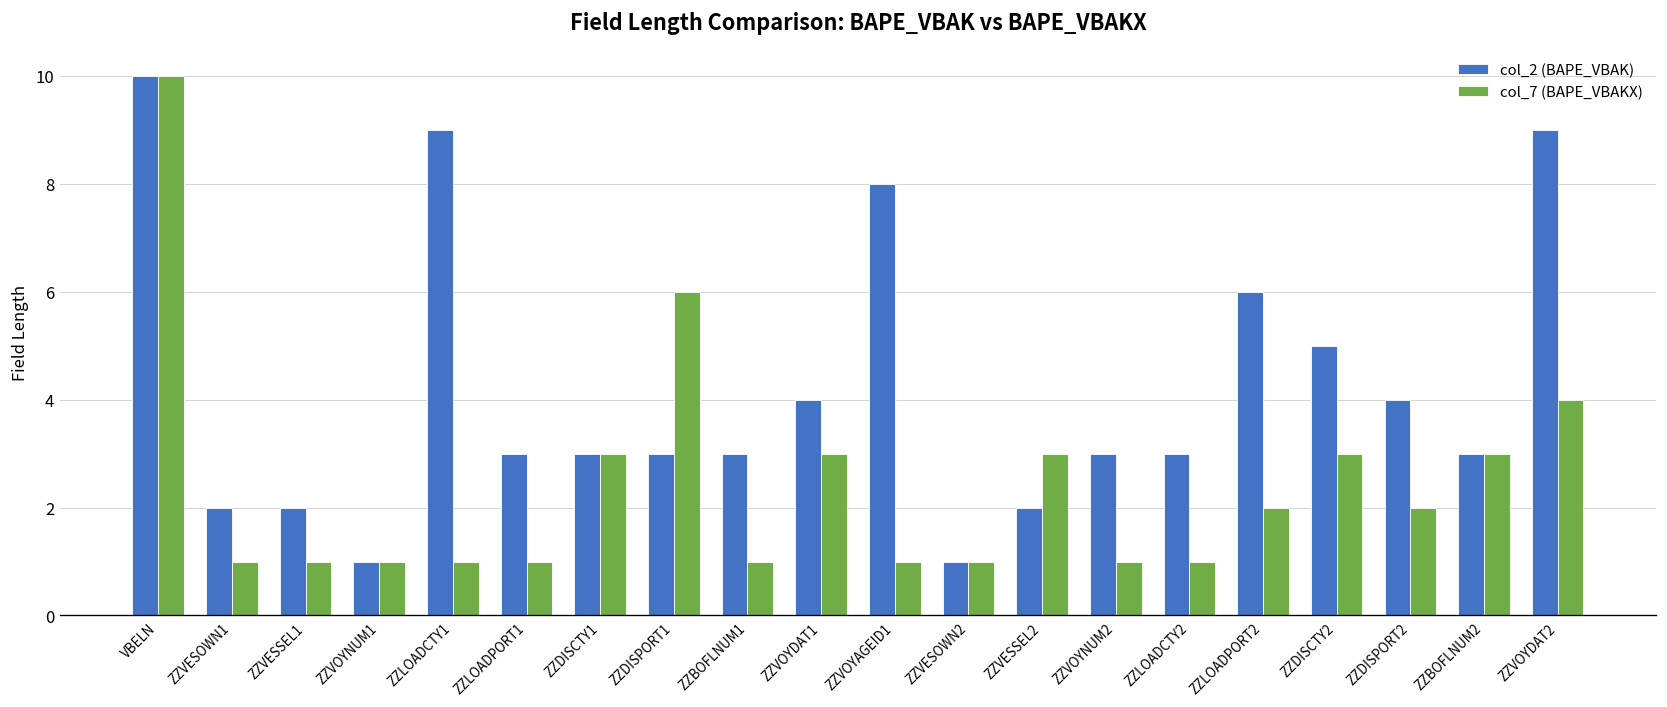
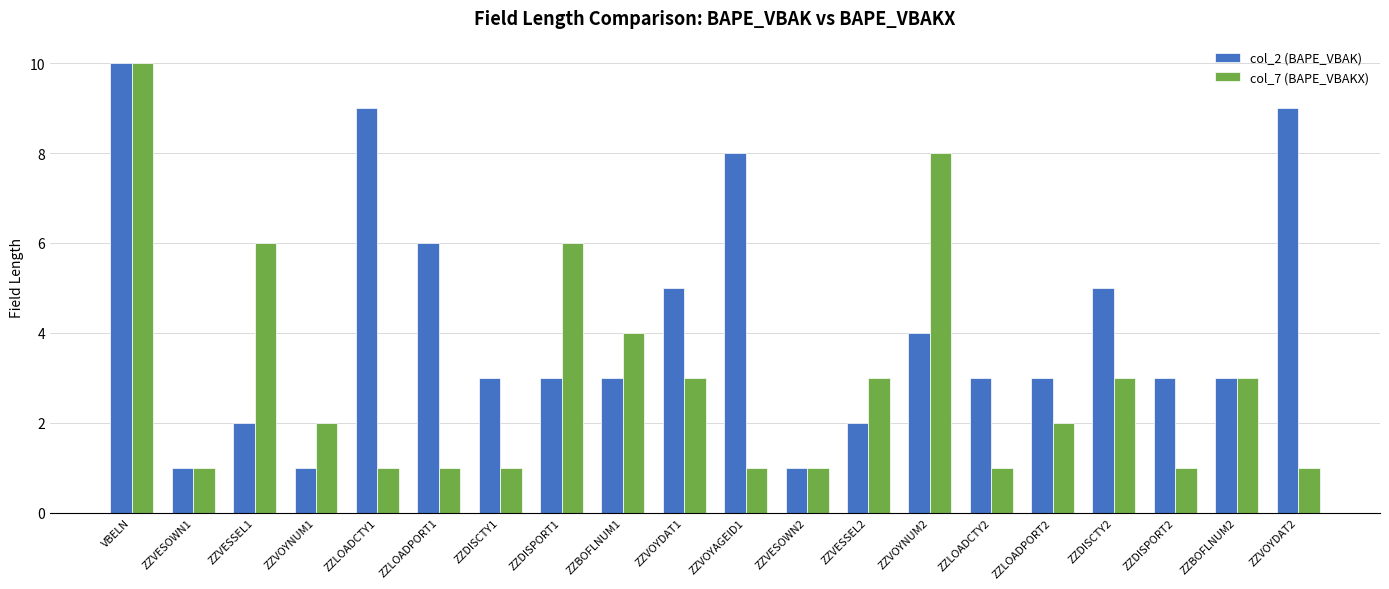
col_2 (BAPE_VBAK), ZZVESOWN1: 2 -> 1
col_7 (BAPE_VBAKX), ZZVESSEL1: 1 -> 6
col_7 (BAPE_VBAKX), ZZVOYNUM1: 1 -> 2
col_2 (BAPE_VBAK), ZZLOADPORT1: 3 -> 6
col_7 (BAPE_VBAKX), ZZDISCTY1: 3 -> 1
col_7 (BAPE_VBAKX), ZZBOFLNUM1: 1 -> 4
col_2 (BAPE_VBAK), ZZVOYDAT1: 4 -> 5
col_2 (BAPE_VBAK), ZZVOYNUM2: 3 -> 4
col_7 (BAPE_VBAKX), ZZVOYNUM2: 1 -> 8
col_2 (BAPE_VBAK), ZZLOADPORT2: 6 -> 3
col_2 (BAPE_VBAK), ZZDISPORT2: 4 -> 3
col_7 (BAPE_VBAKX), ZZDISPORT2: 2 -> 1
col_7 (BAPE_VBAKX), ZZVOYDAT2: 4 -> 1
